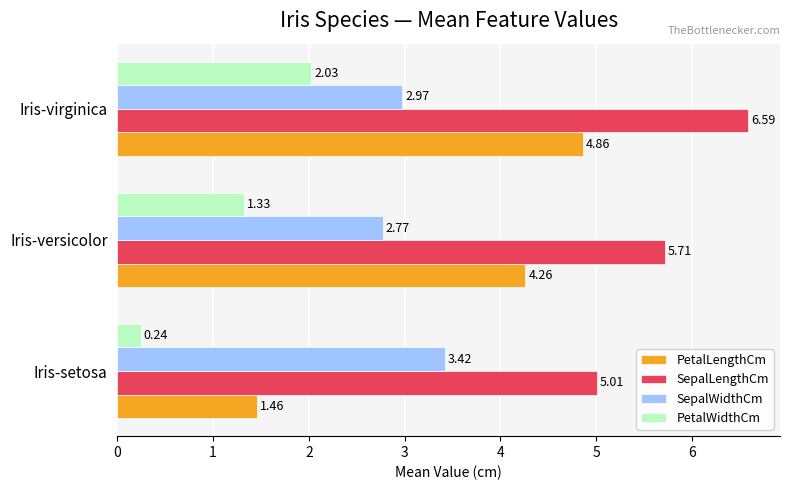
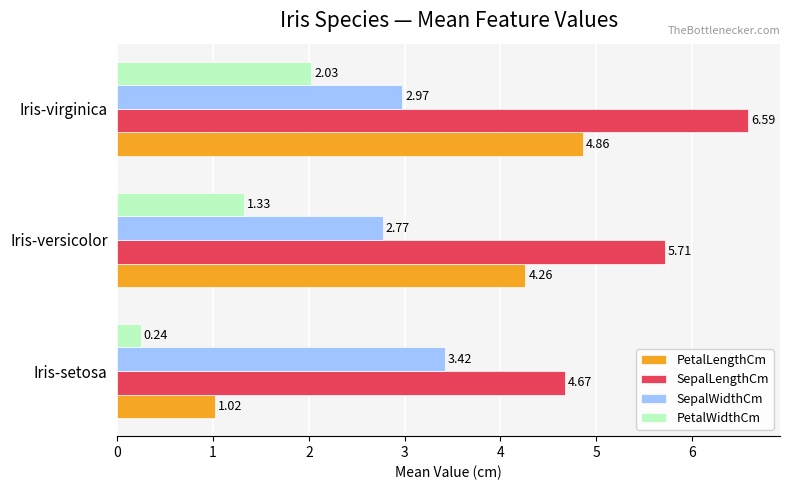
SepalLengthCm, Iris-setosa: 5.01 -> 4.67
PetalLengthCm, Iris-setosa: 1.46 -> 1.02
